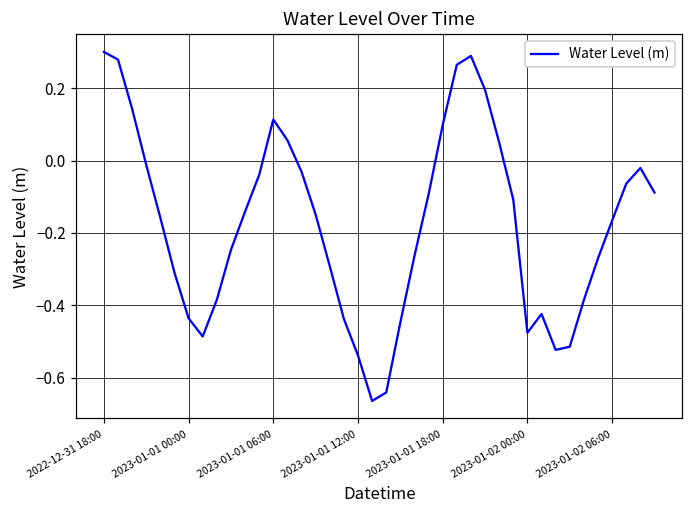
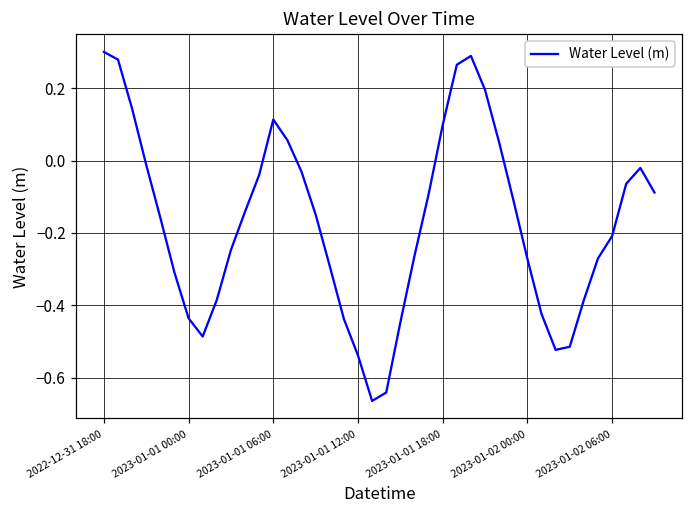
2023-01-02 00:00: -0.48 -> -0.27
2023-01-02 06:00: -0.17 -> -0.21
